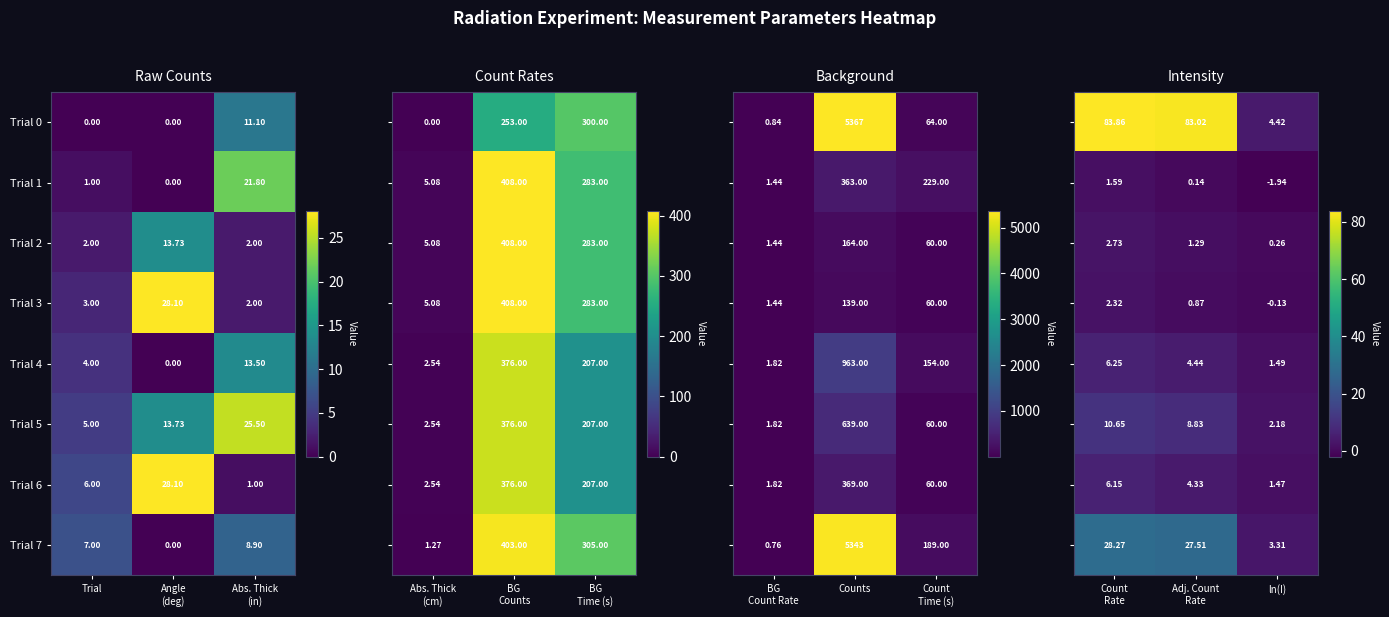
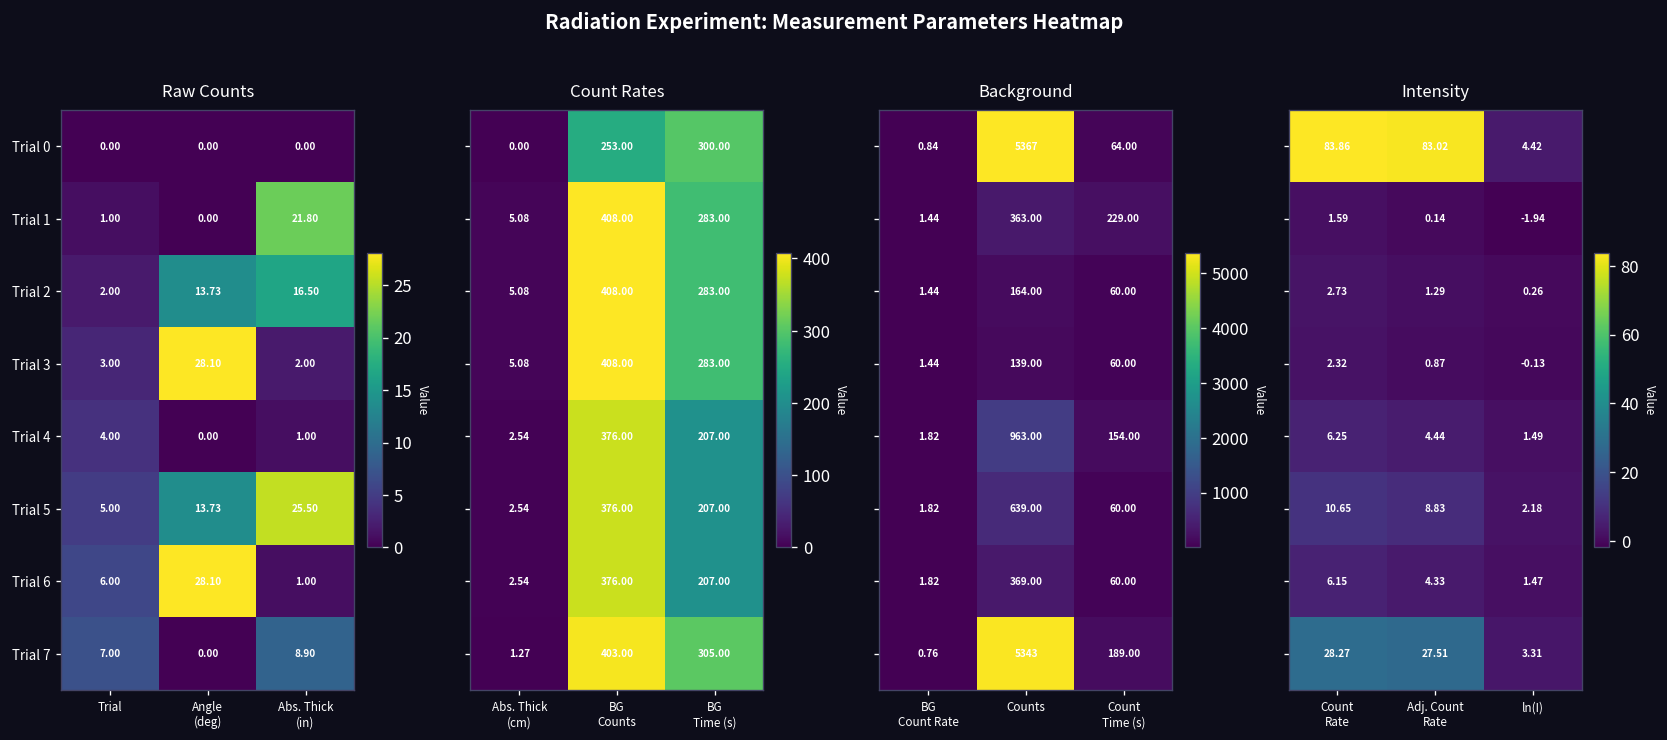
Raw Counts, Trial 0, Abs. Thick (in): 11.10 -> 0.00
Raw Counts, Trial 2, Abs. Thick (in): 2.00 -> 16.50
Raw Counts, Trial 4, Abs. Thick (in): 13.50 -> 1.00
